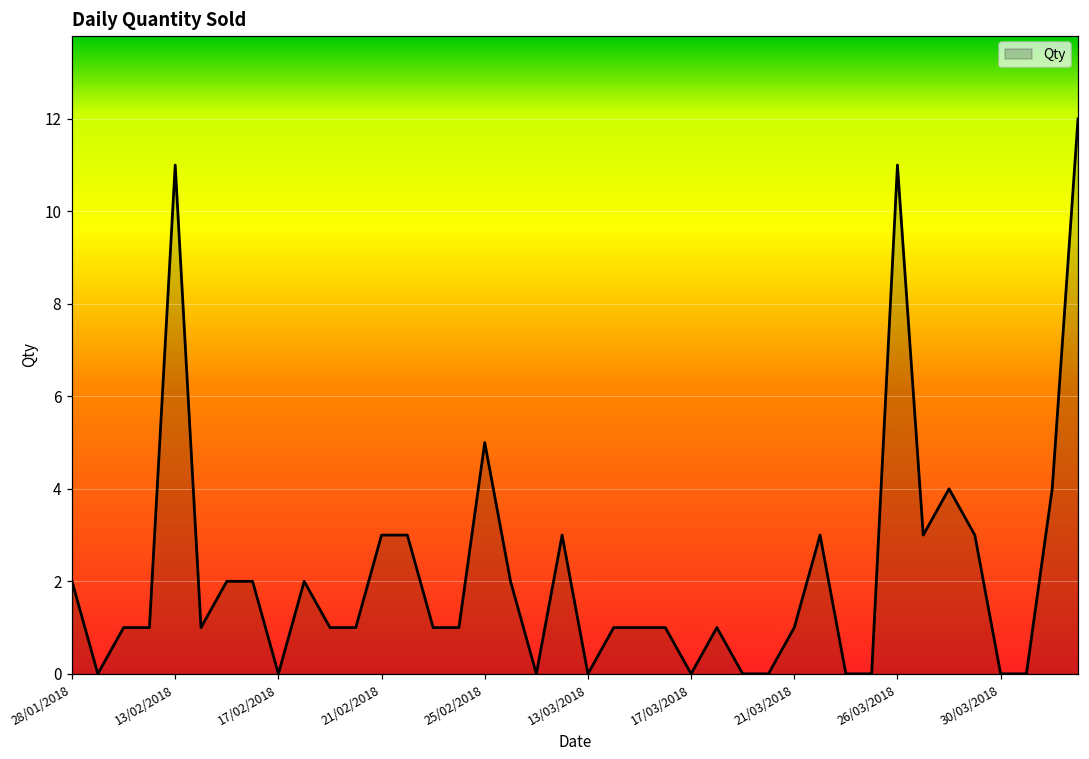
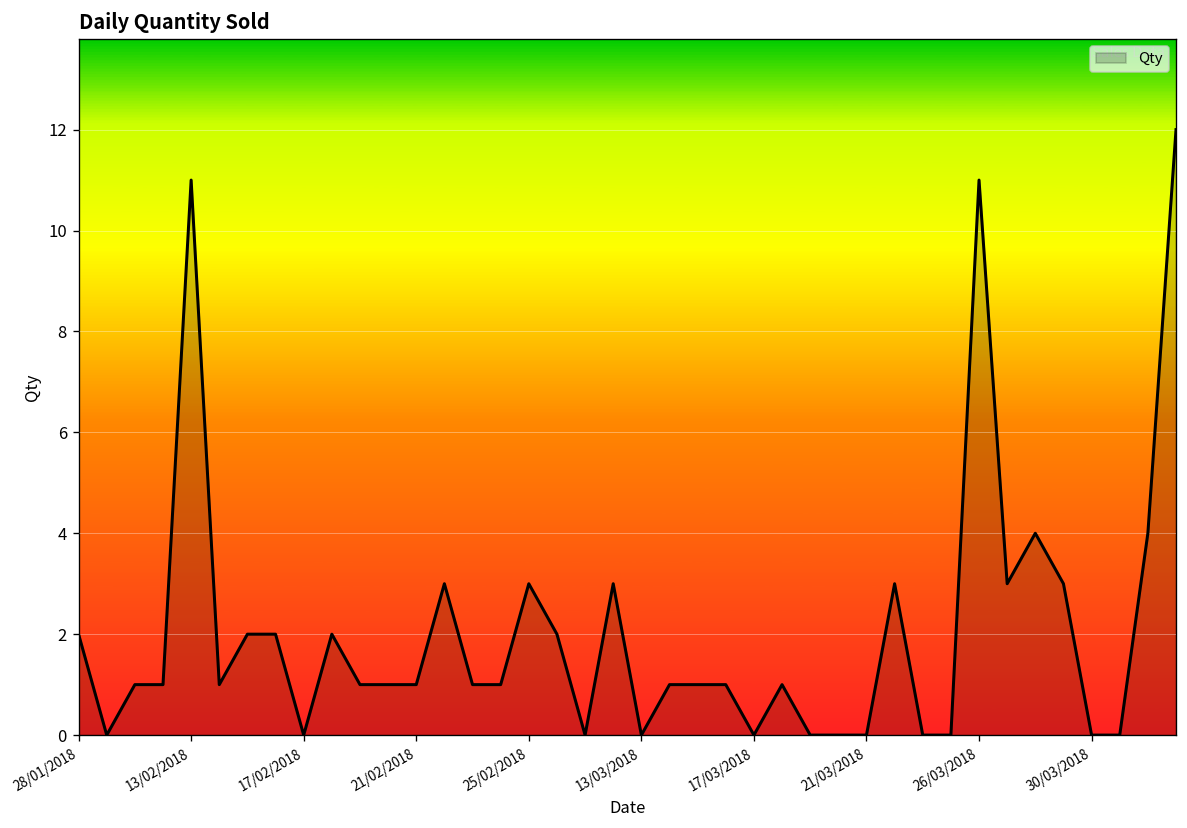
21/02/2018: 3 -> 1
25/02/2018: 5 -> 3
21/03/2018: 1 -> 0
